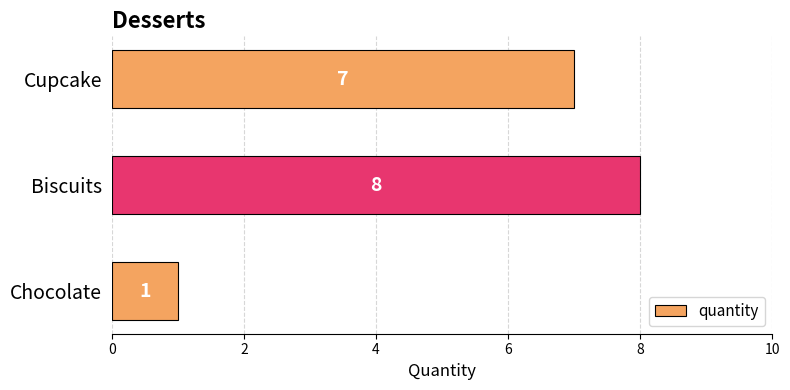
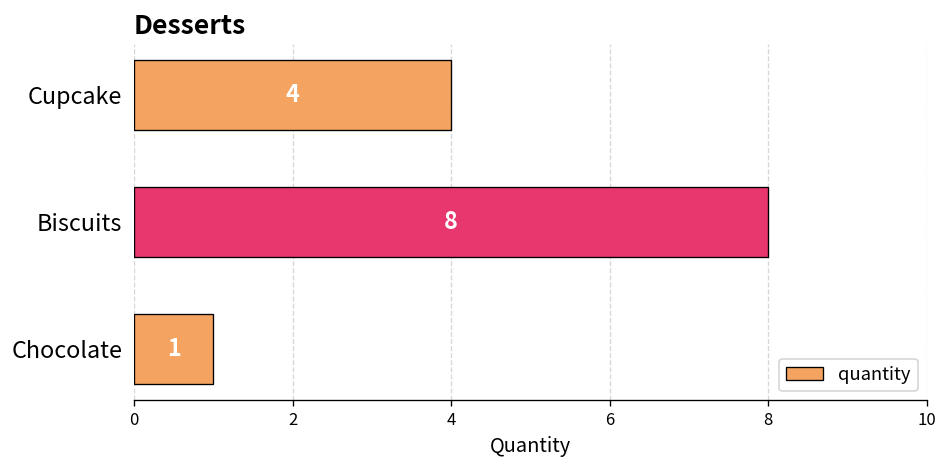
Cupcake: 7 -> 4
